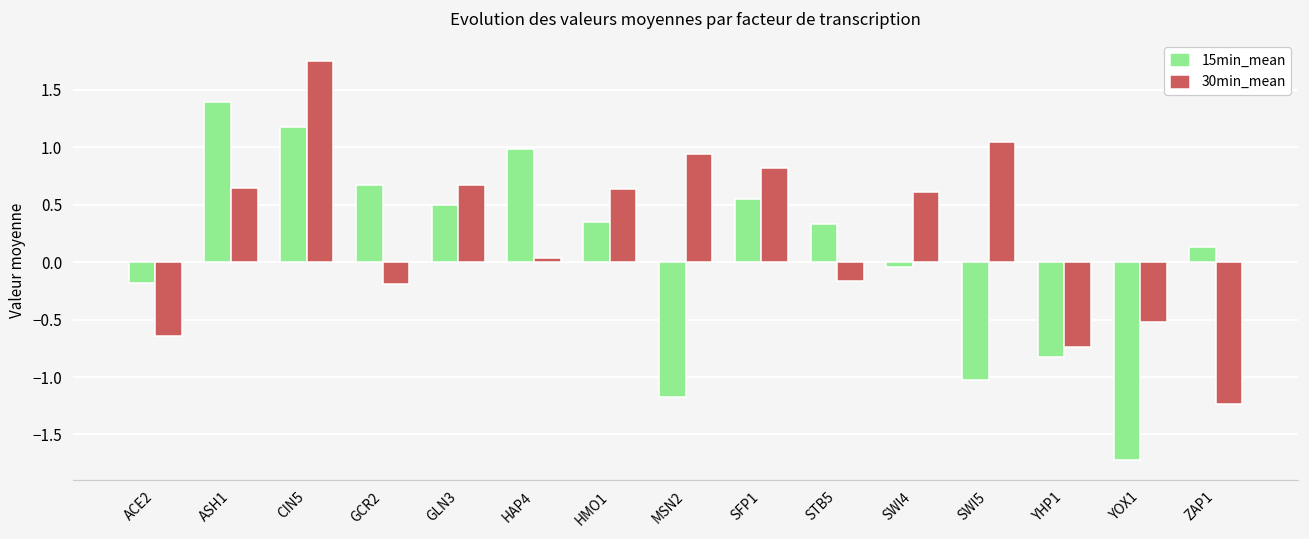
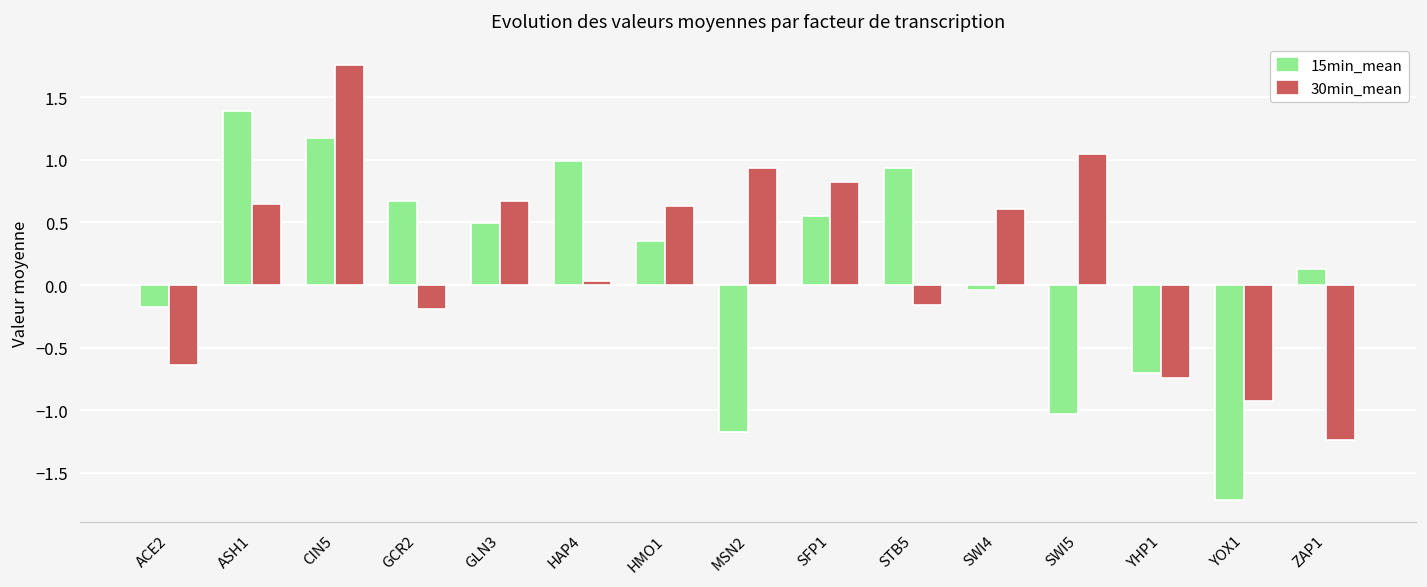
15min_mean, STB5: 0.33 -> 0.94
15min_mean, YHP1: -0.83 -> -0.71
30min_mean, YOX1: -0.52 -> -0.93
